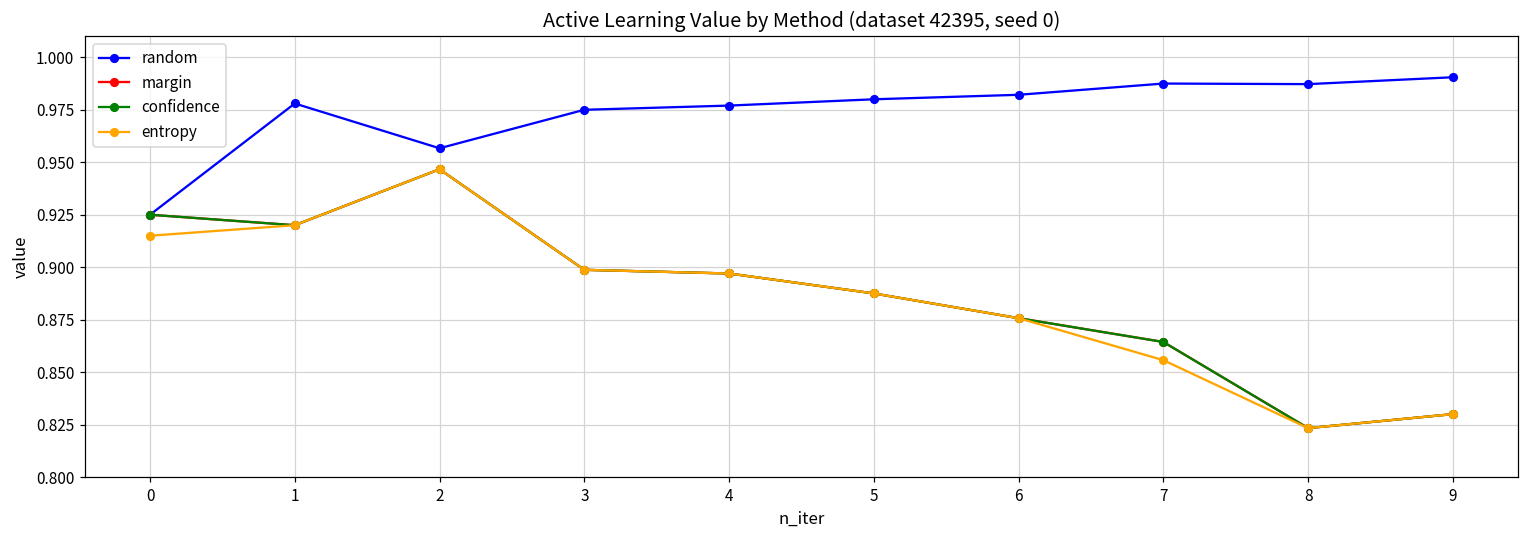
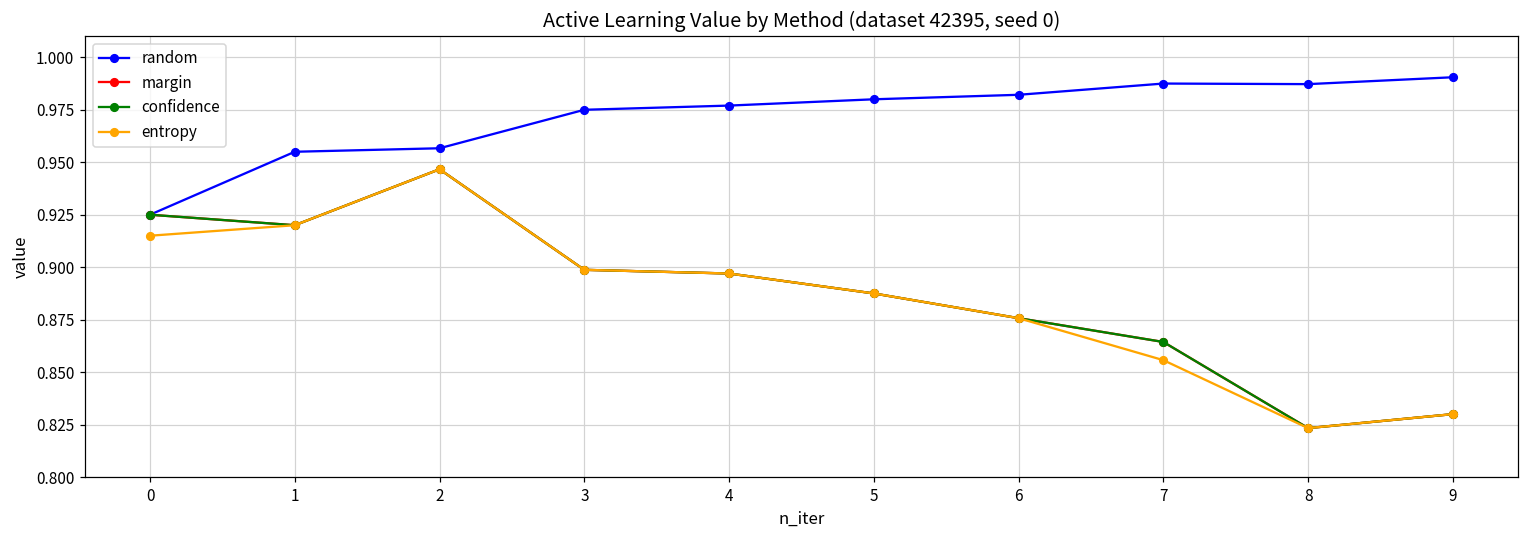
random, 1: 0.978 -> 0.955
